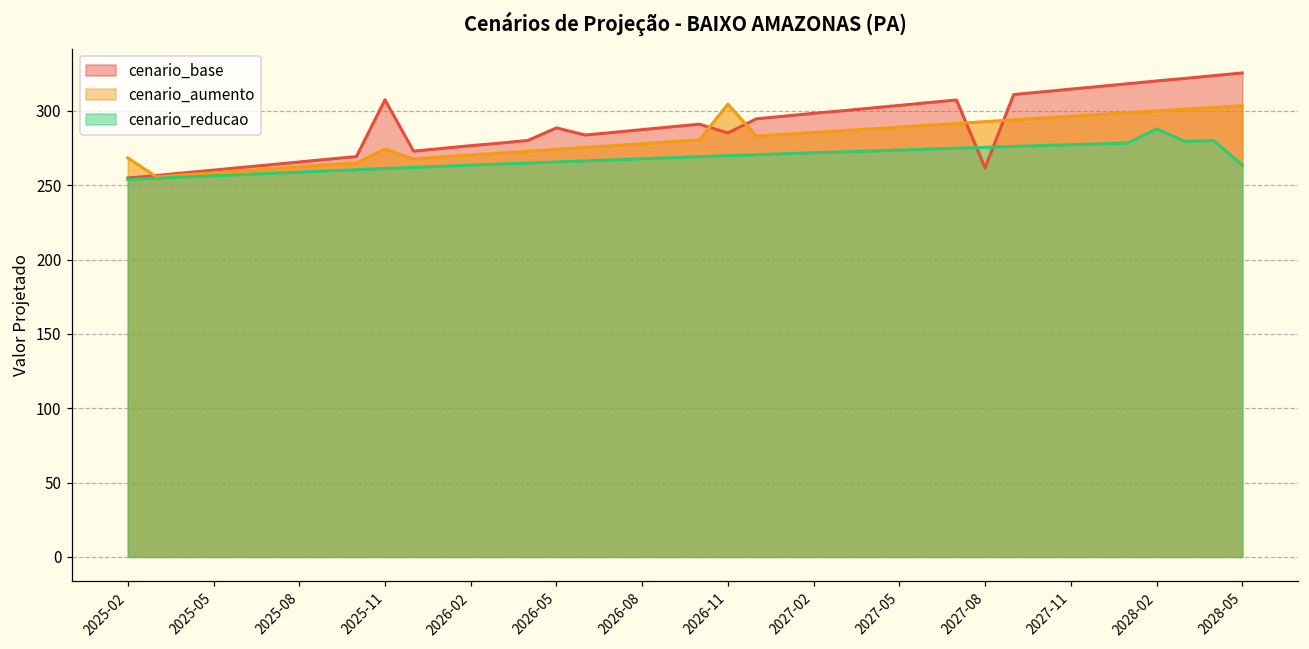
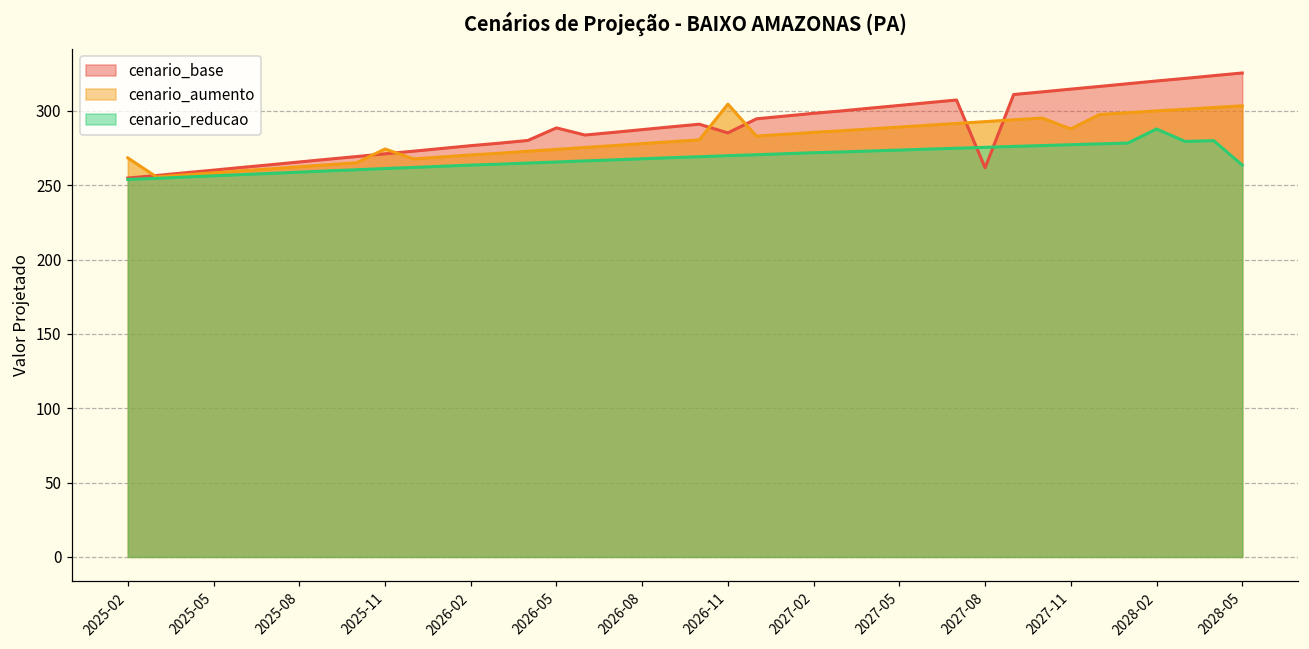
cenario_base, 2025-11: 307 -> 271
cenario_aumento, 2027-11: 296 -> 288
